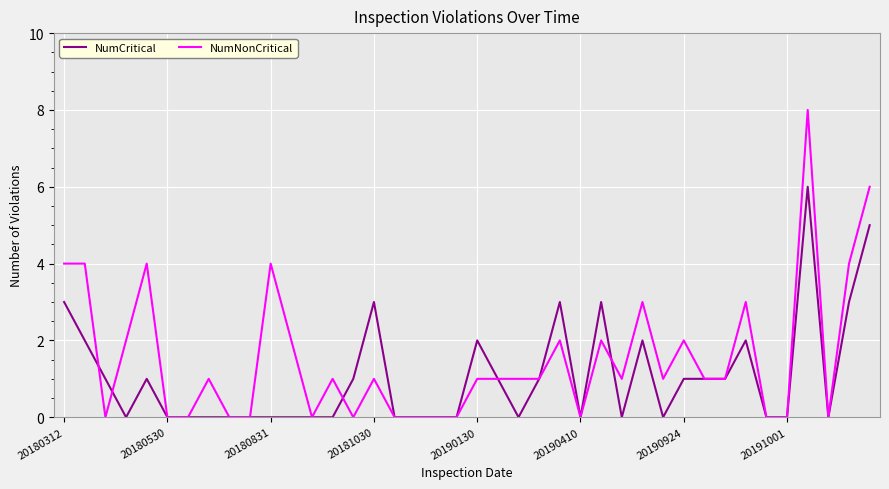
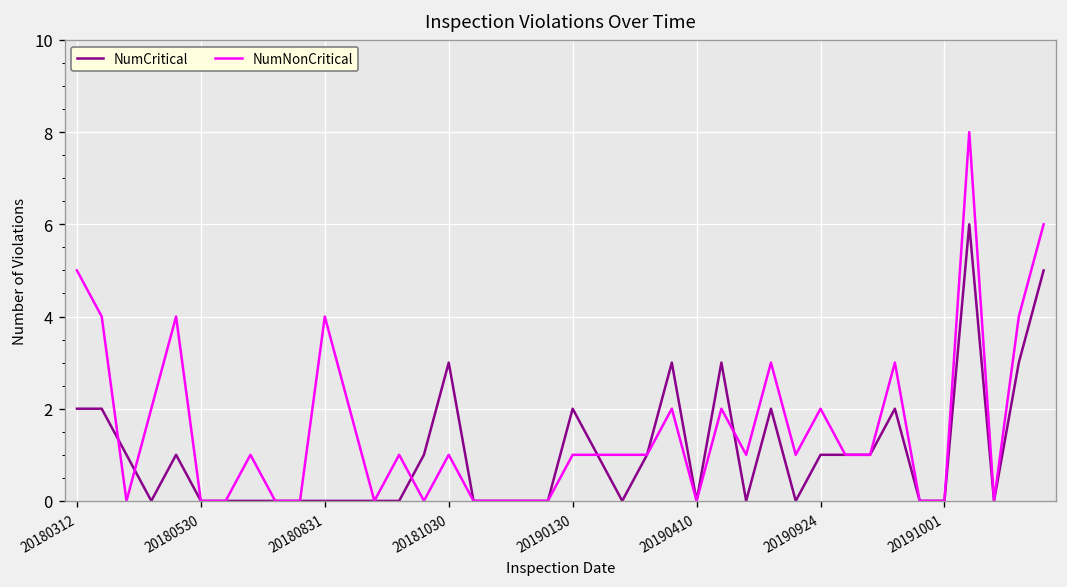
NumCritical, 20180312: 3 -> 2
NumNonCritical, 20180312: 4 -> 5
